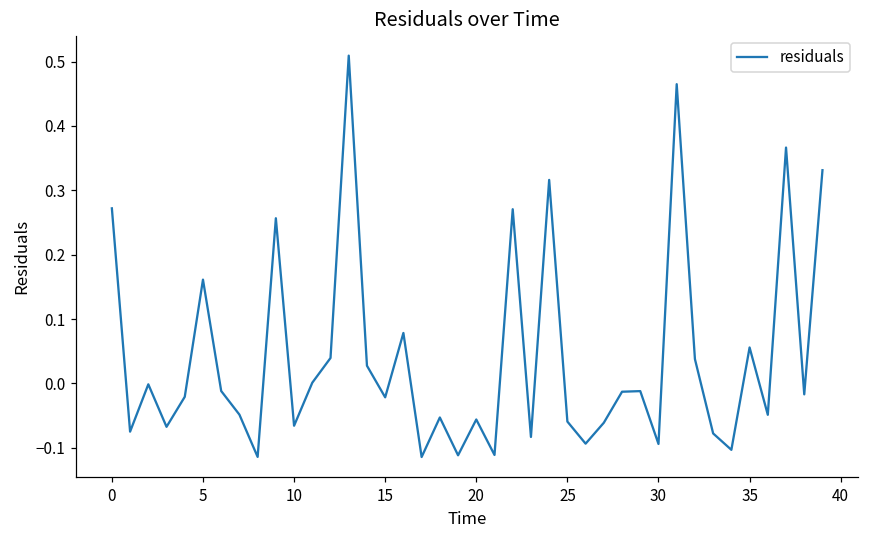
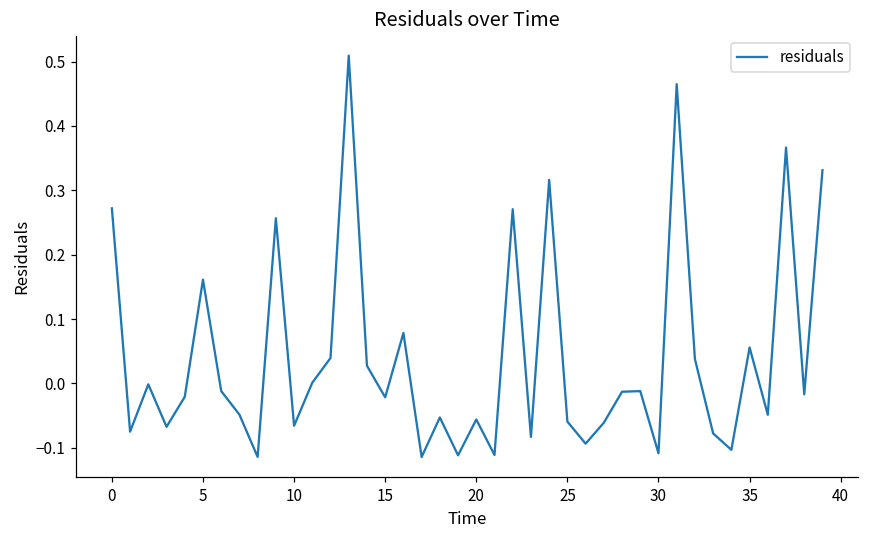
30: -0.09 -> -0.11
